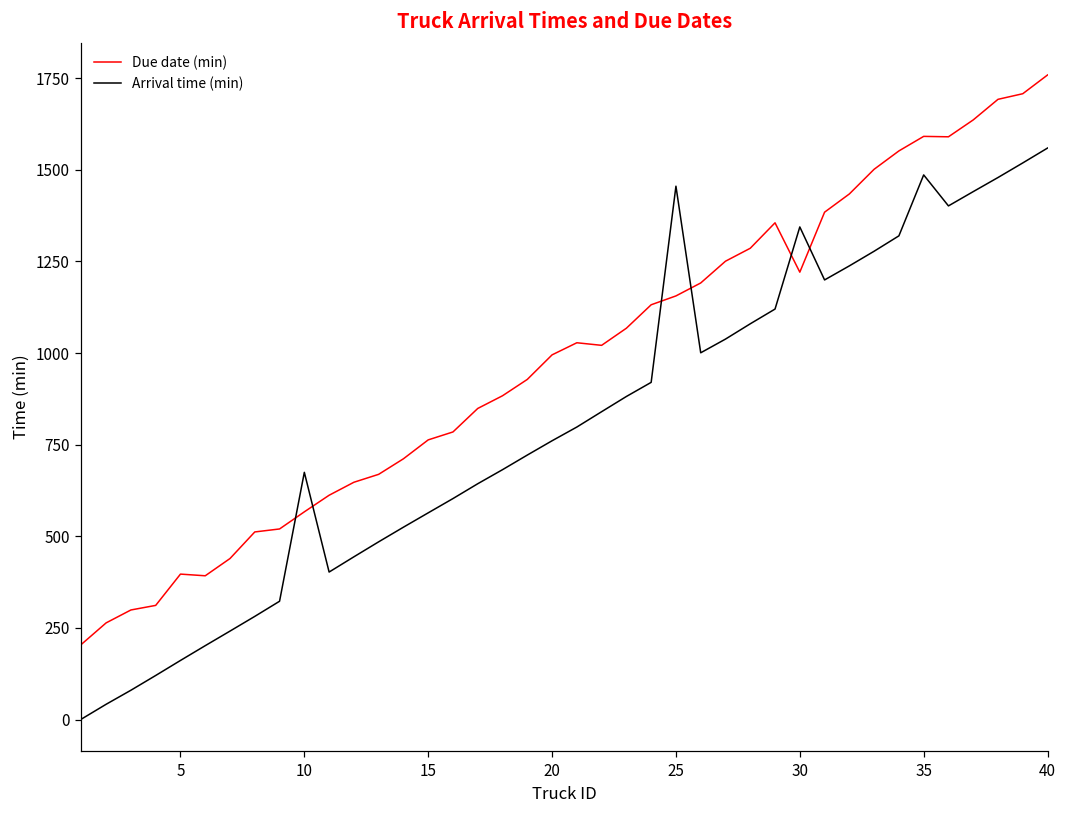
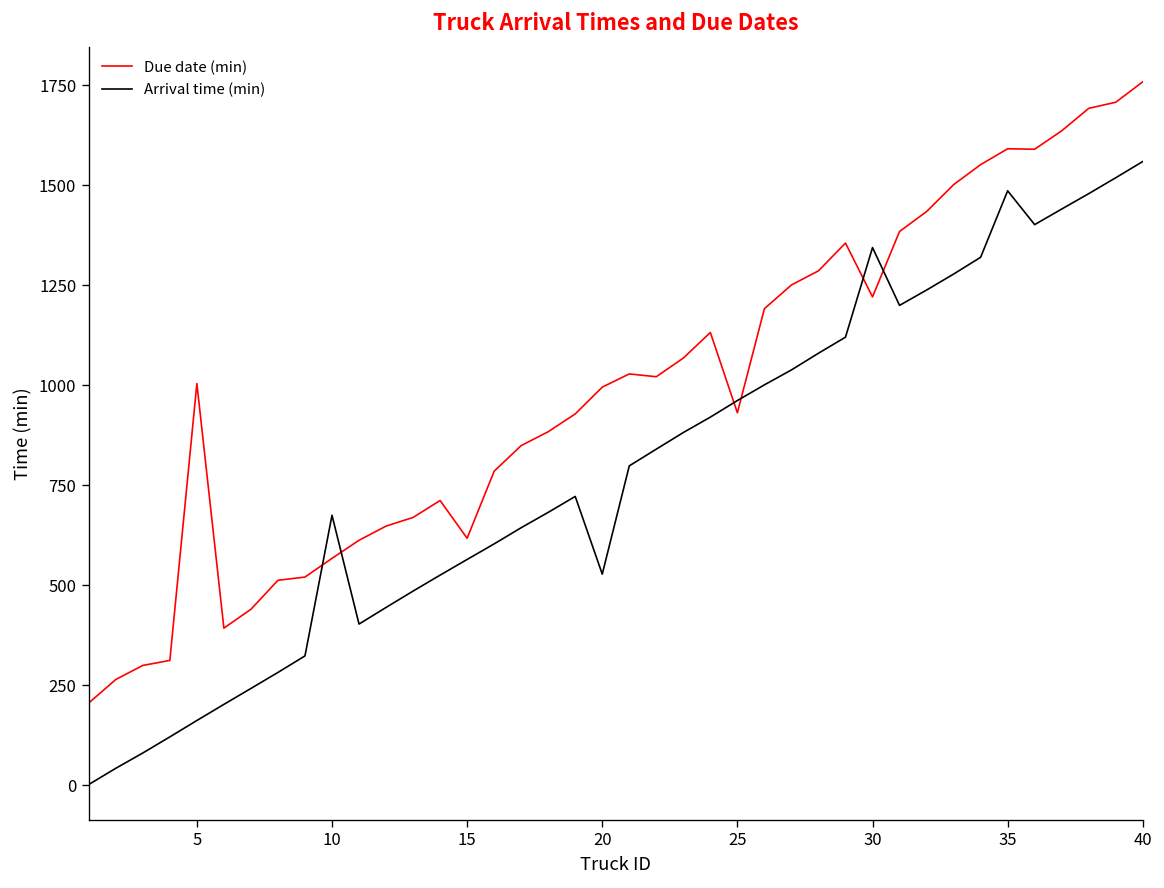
Due date (min), 5: 400 -> 1000
Due date (min), 15: 760 -> 620
Arrival time (min), 20: 760 -> 530
Due date (min), 25: 1160 -> 930
Arrival time (min), 25: 1460 -> 960
